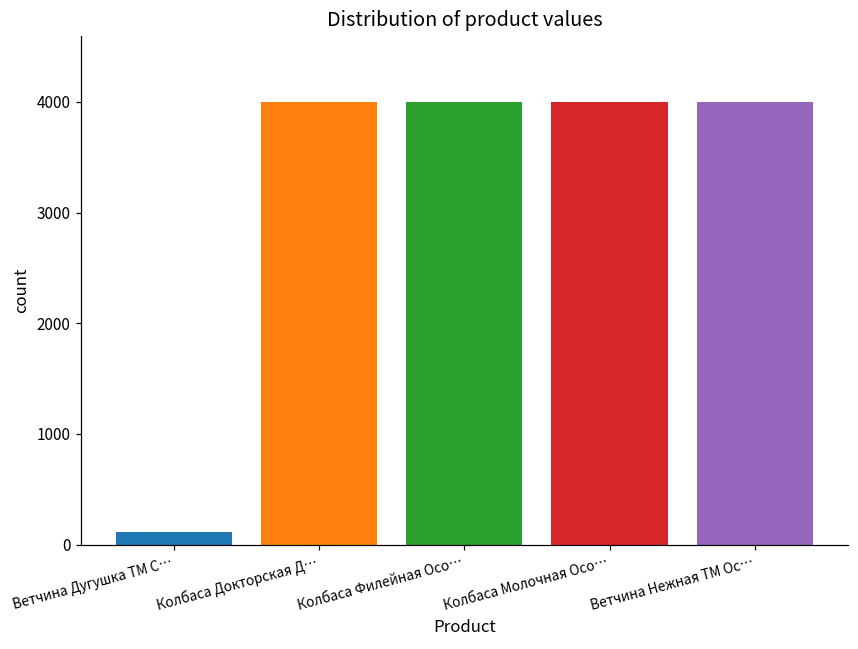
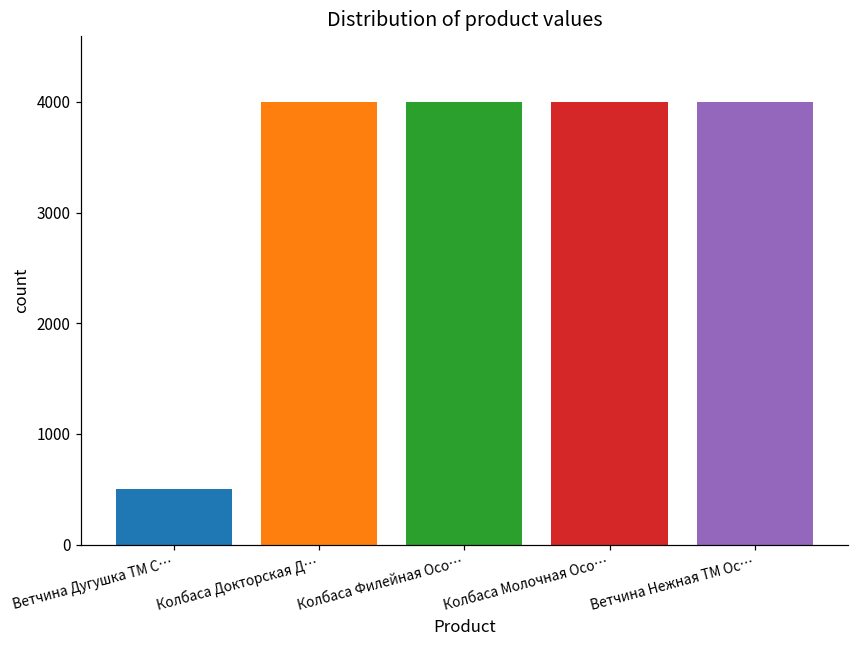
Ветчина Дугушка ТМ С…: 120 -> 500
